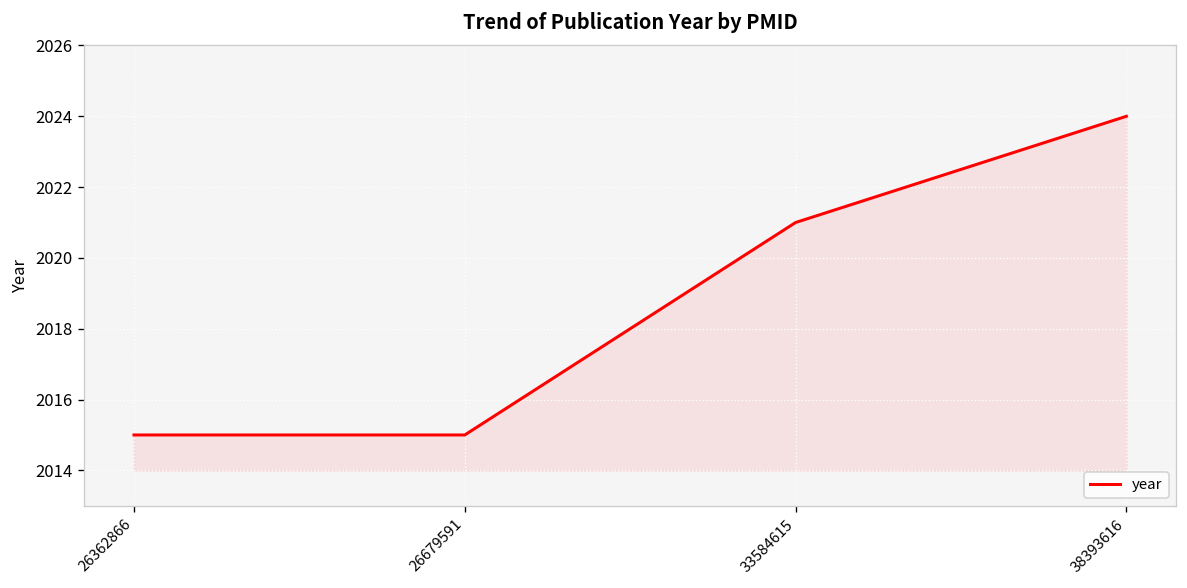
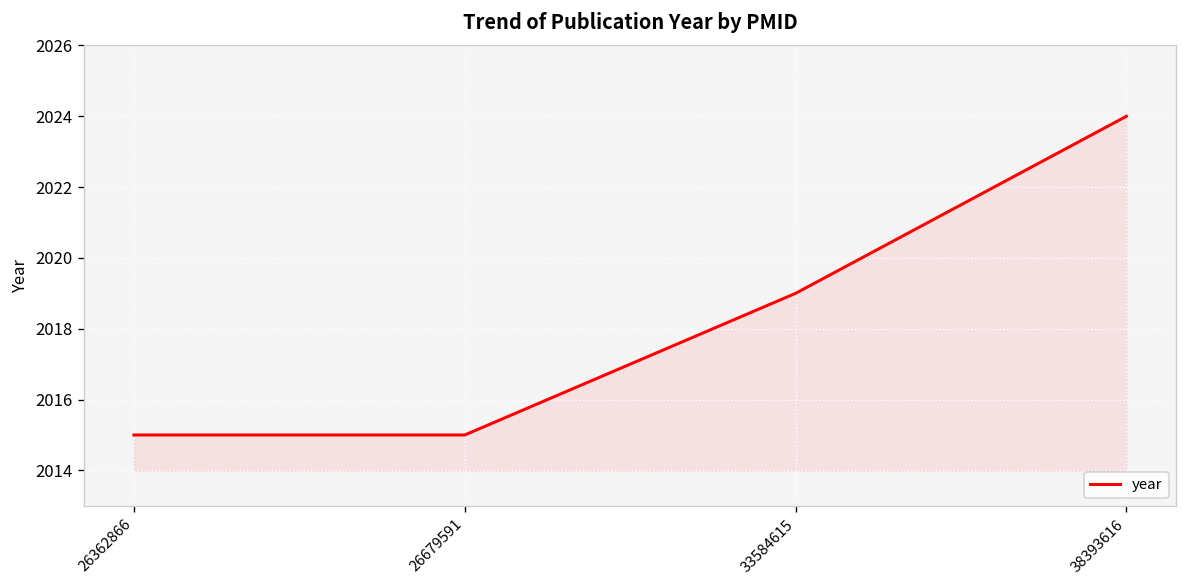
33584615: 2021 -> 2019
